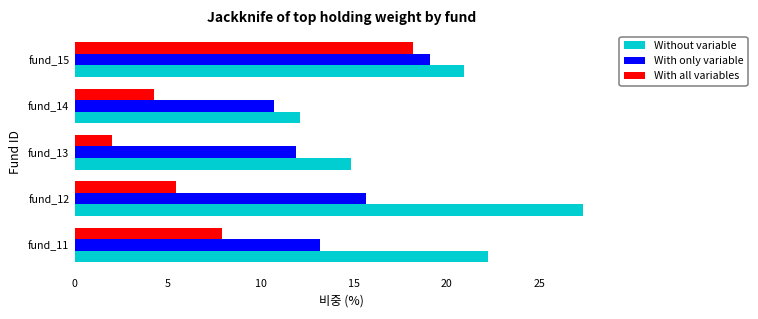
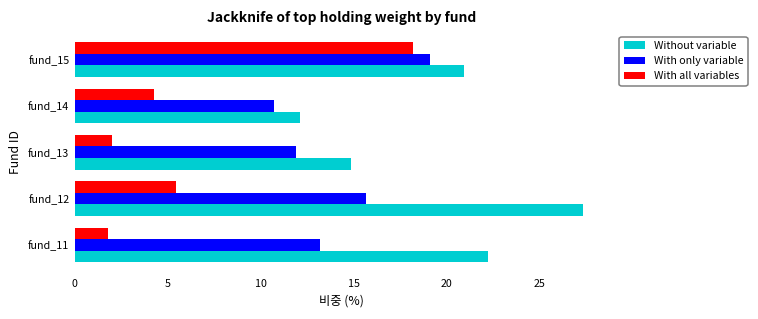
With all variables, fund_11: 7.9 -> 1.8
